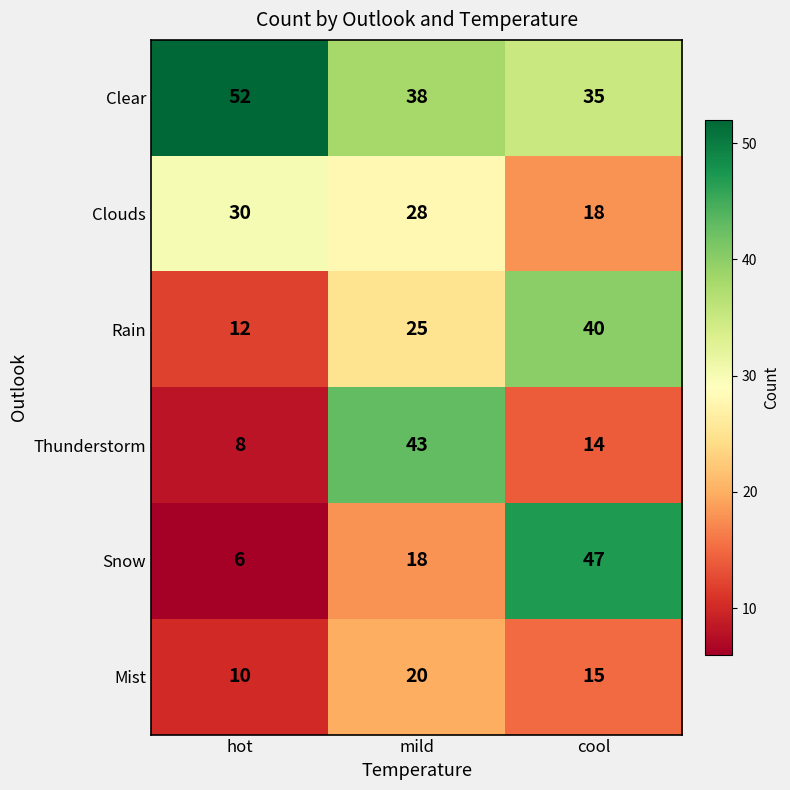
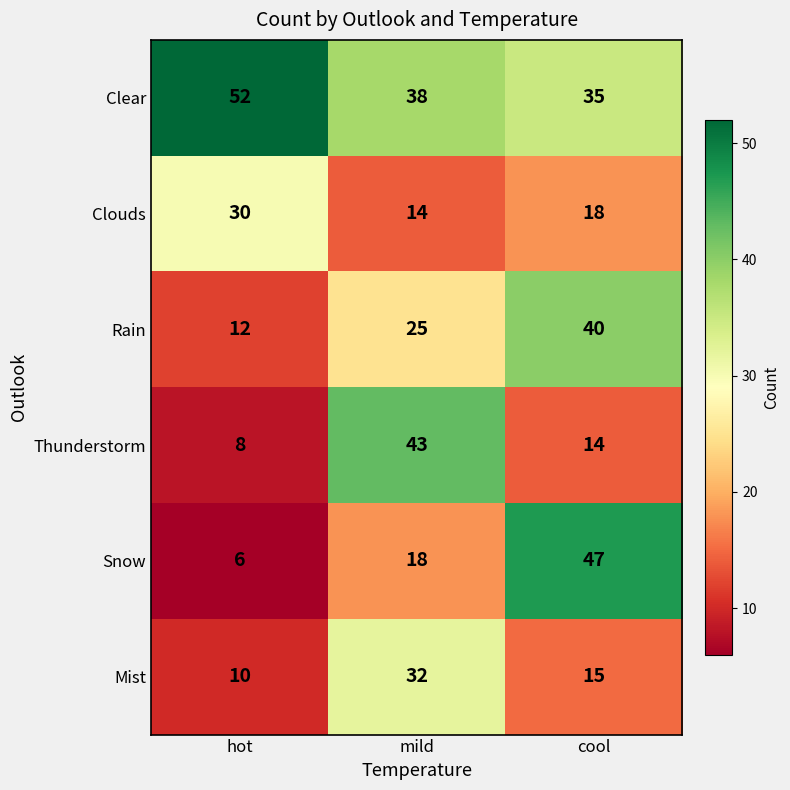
Clouds, mild: 28 -> 14
Mist, mild: 20 -> 32
